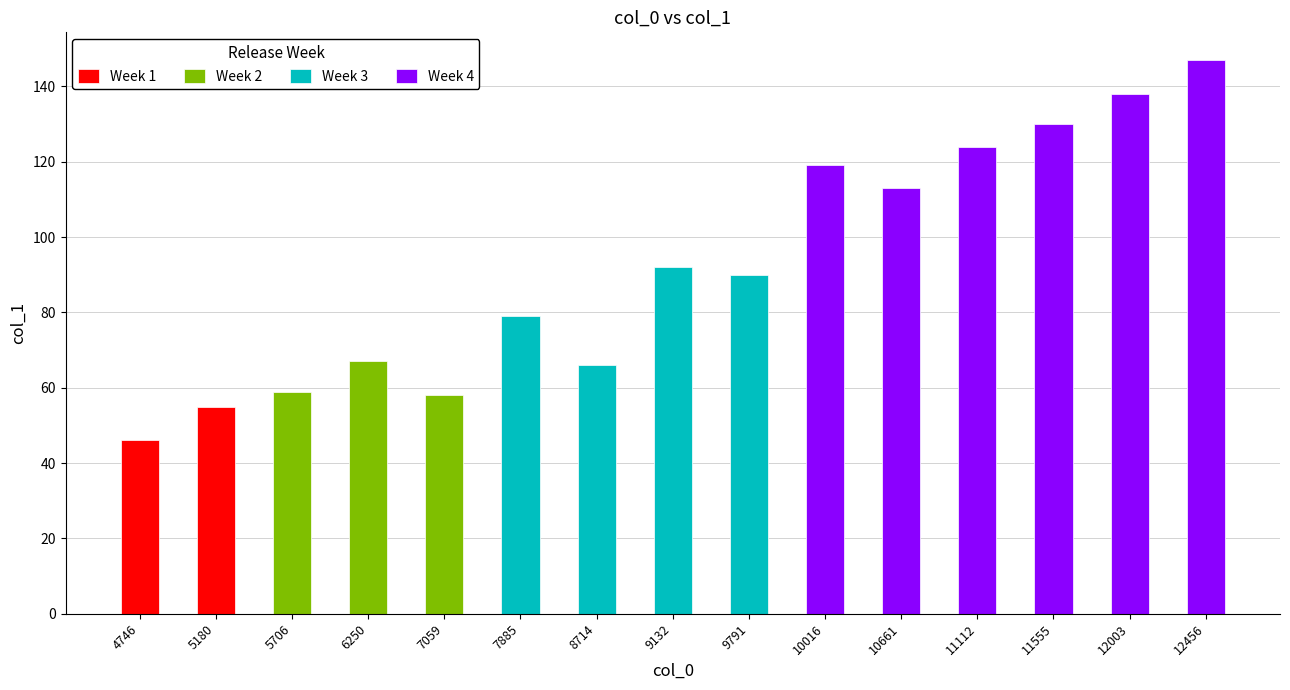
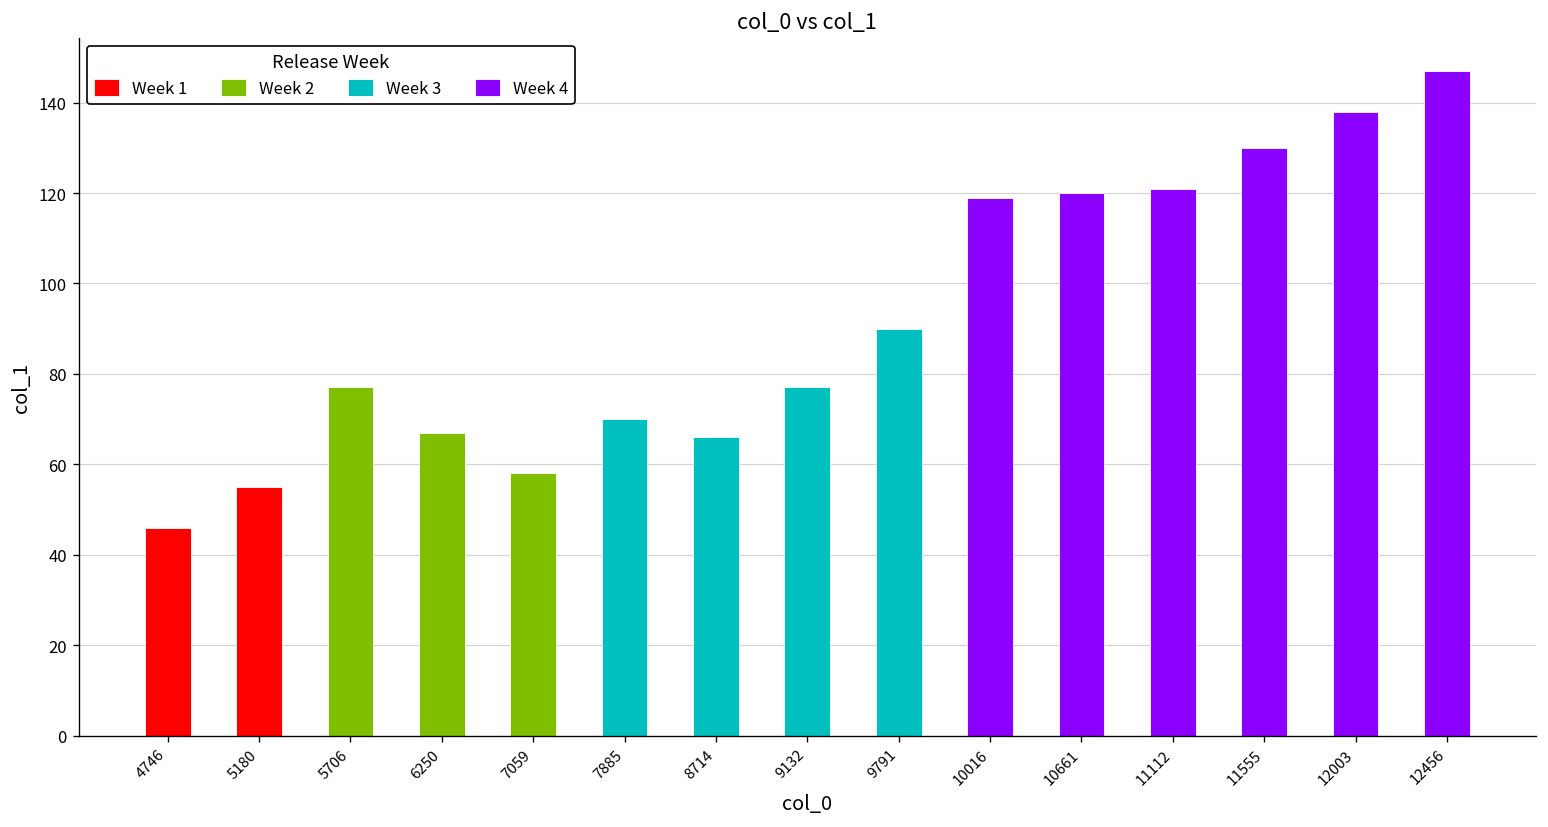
5706: 59 -> 77
7885: 79 -> 70
9132: 92 -> 77
10661: 113 -> 120
11112: 124 -> 121
